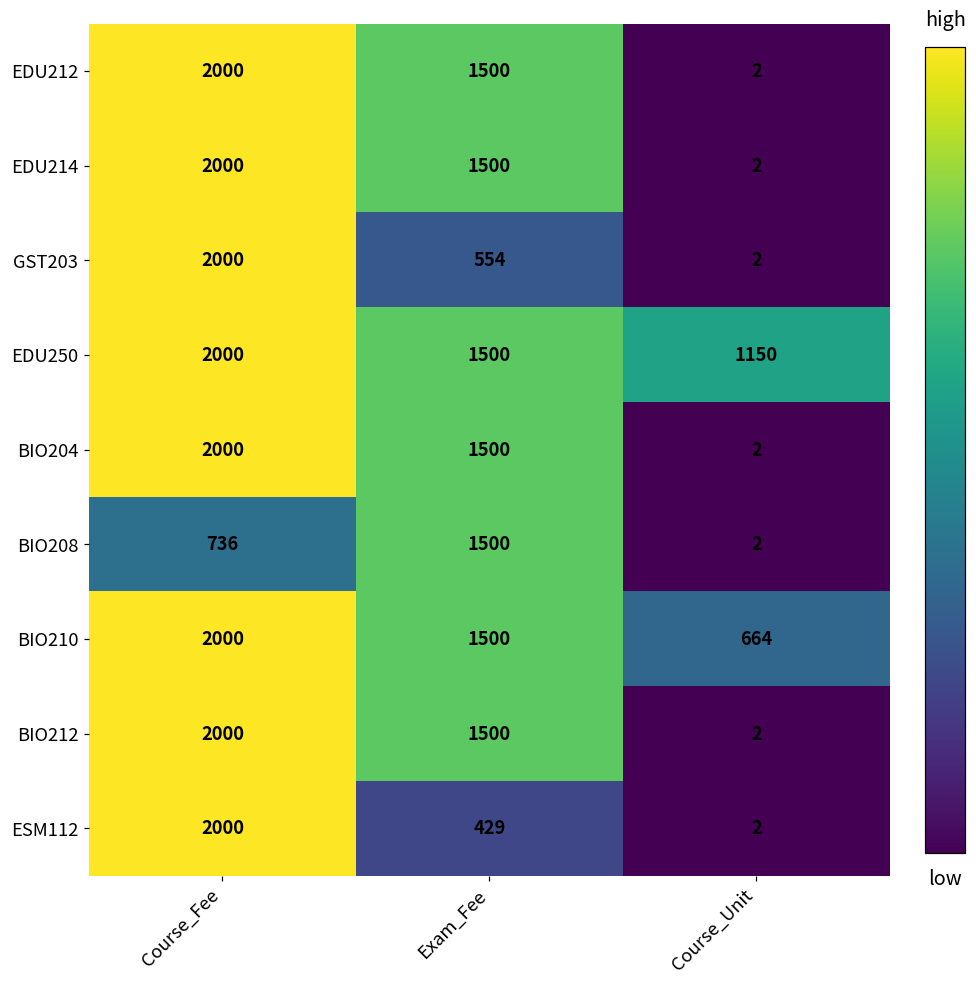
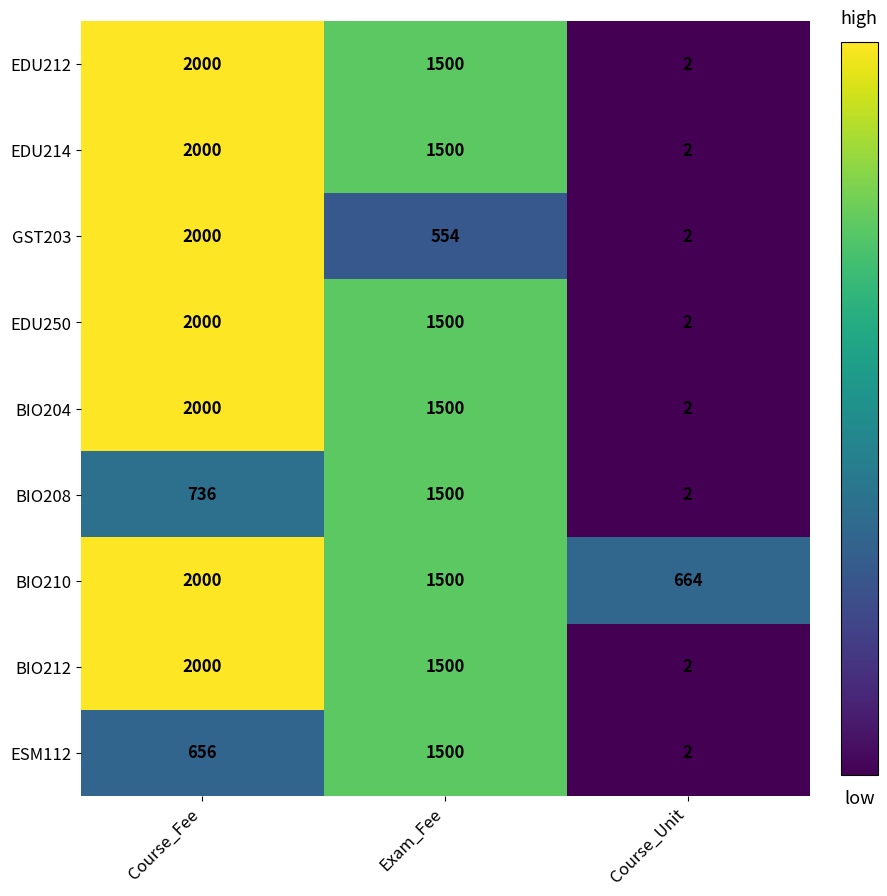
EDU250, Course_Unit: 1150 -> 2
ESM112, Course_Fee: 2000 -> 656
ESM112, Exam_Fee: 429 -> 1500
